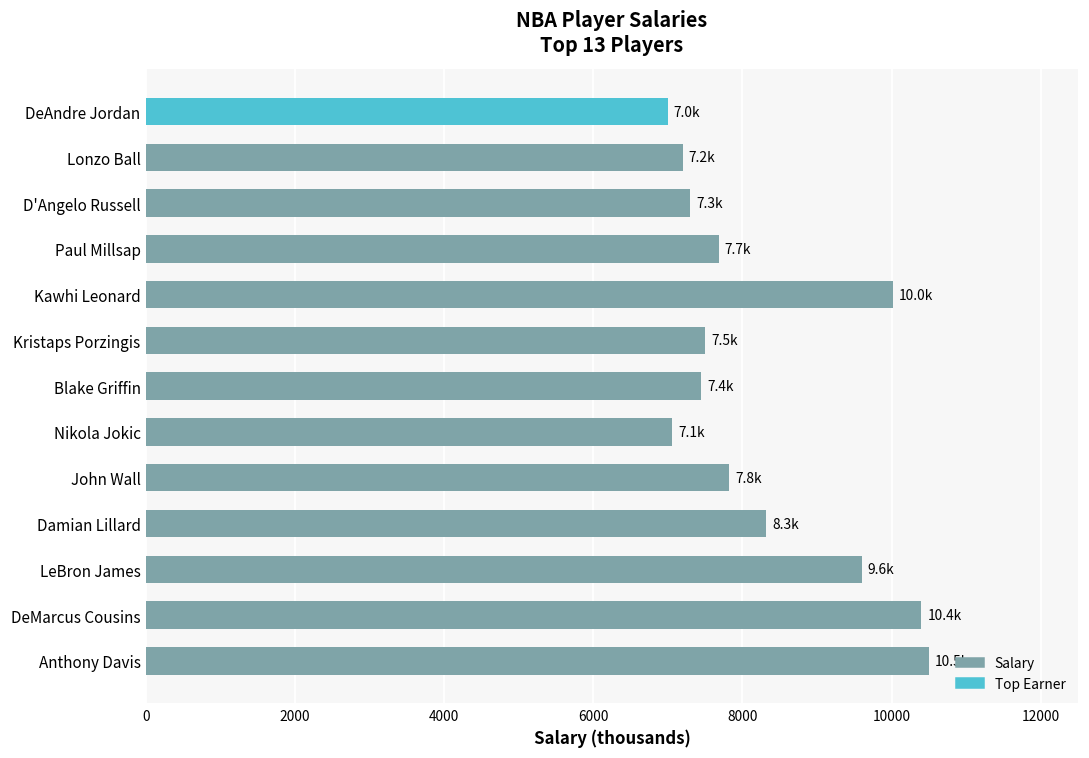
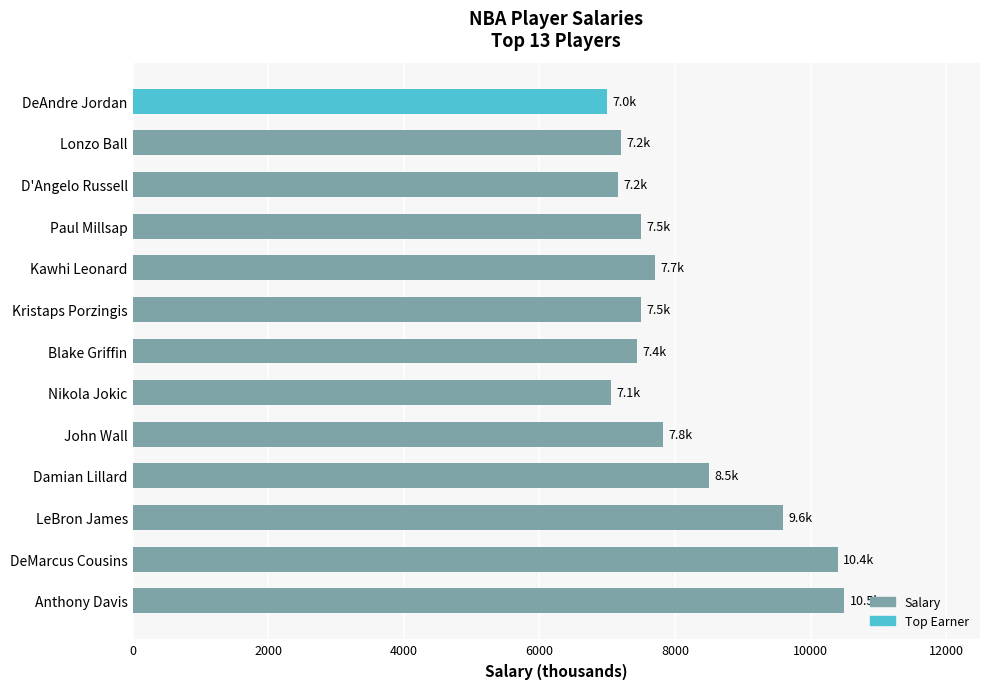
D'Angelo Russell: 7.3k -> 7.2k
Paul Millsap: 7.7k -> 7.5k
Kawhi Leonard: 10.0k -> 7.7k
Damian Lillard: 8.3k -> 8.5k
